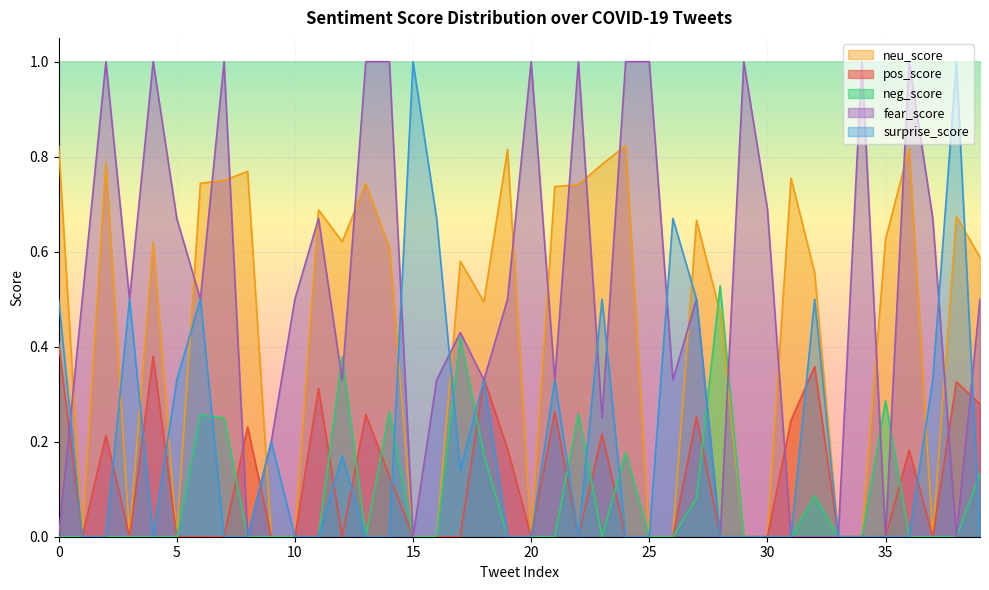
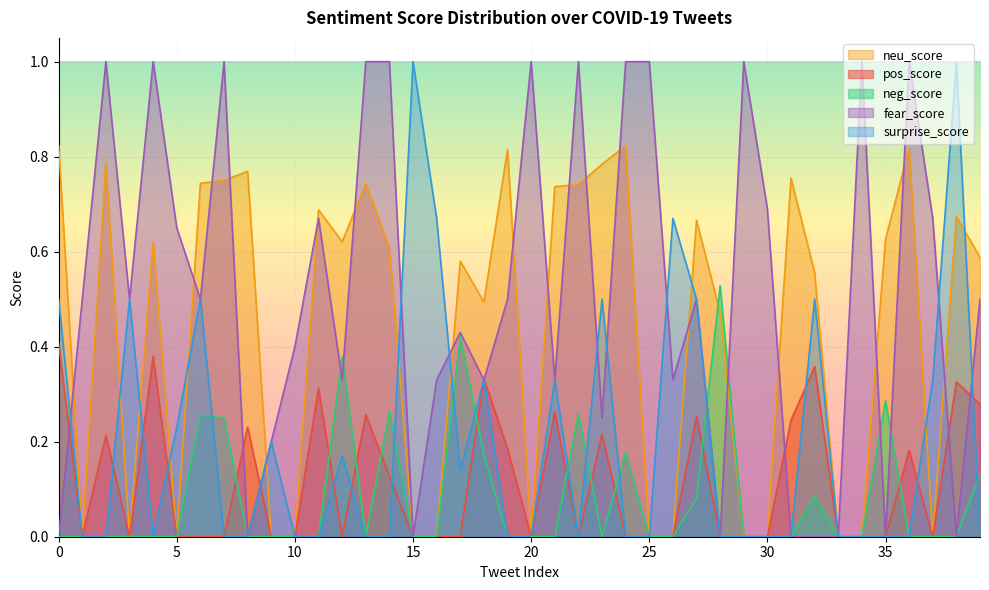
fear_score, 5: 0.67 -> 0.65
surprise_score, 5: 0.33 -> 0.23
fear_score, 10: 0.5 -> 0.4
